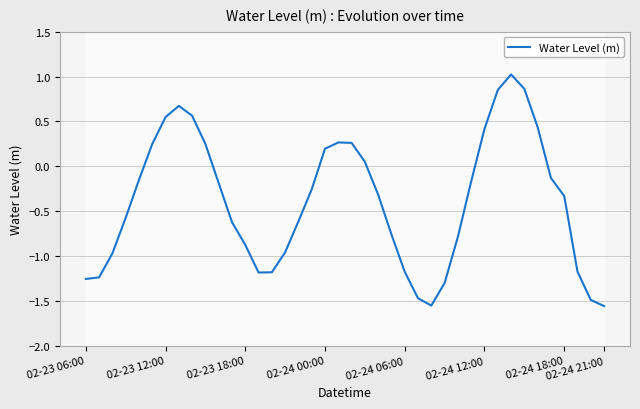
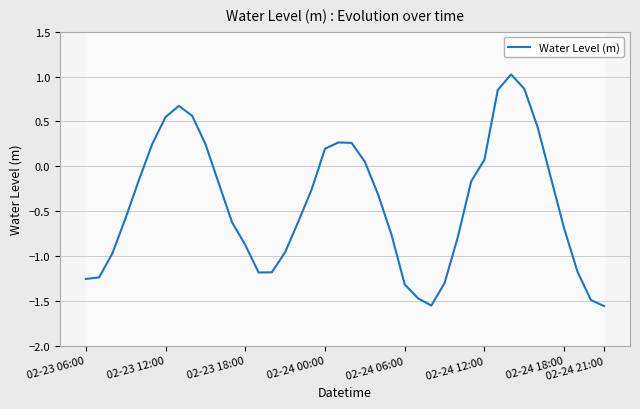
Water Level (m), 02-24 06:00: -1.2 -> -1.3
Water Level (m), 02-24 12:00: 0.4 -> 0.1
Water Level (m), 02-24 18:00: -0.3 -> -0.7
